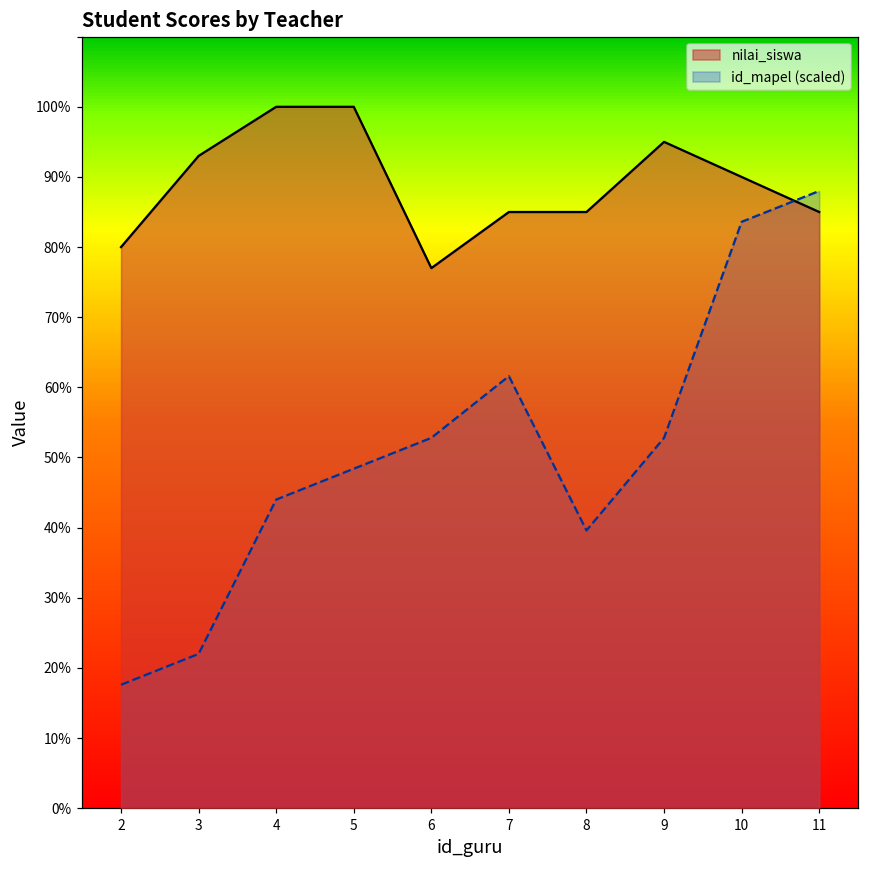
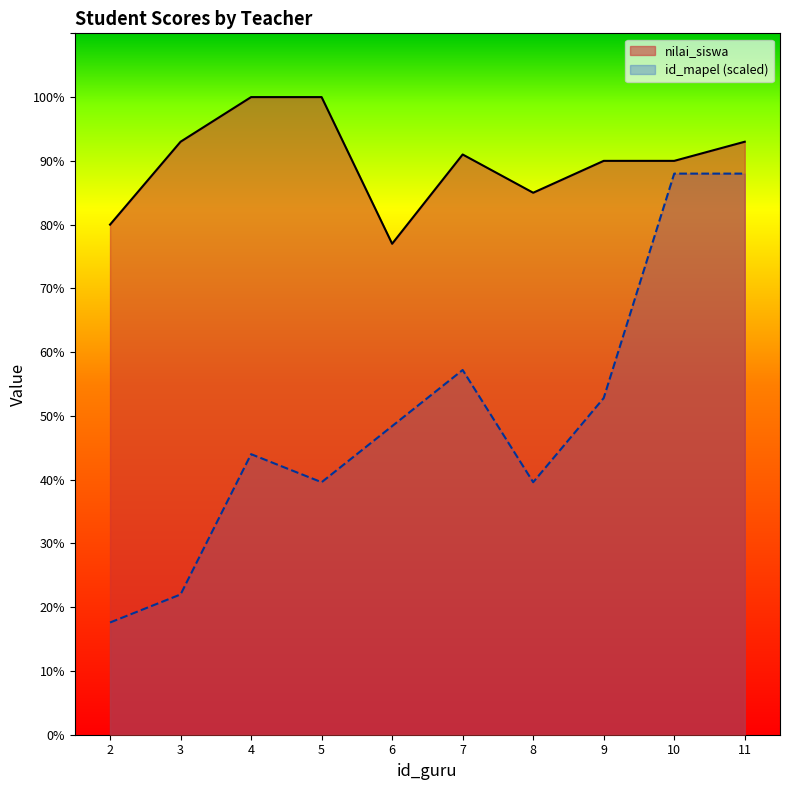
id_mapel (scaled), 5: 48% -> 40%
id_mapel (scaled), 6: 53% -> 48%
nilai_siswa, 7: 85% -> 91%
id_mapel (scaled), 7: 62% -> 57%
nilai_siswa, 9: 95% -> 90%
id_mapel (scaled), 10: 84% -> 88%
nilai_siswa, 11: 85% -> 93%
